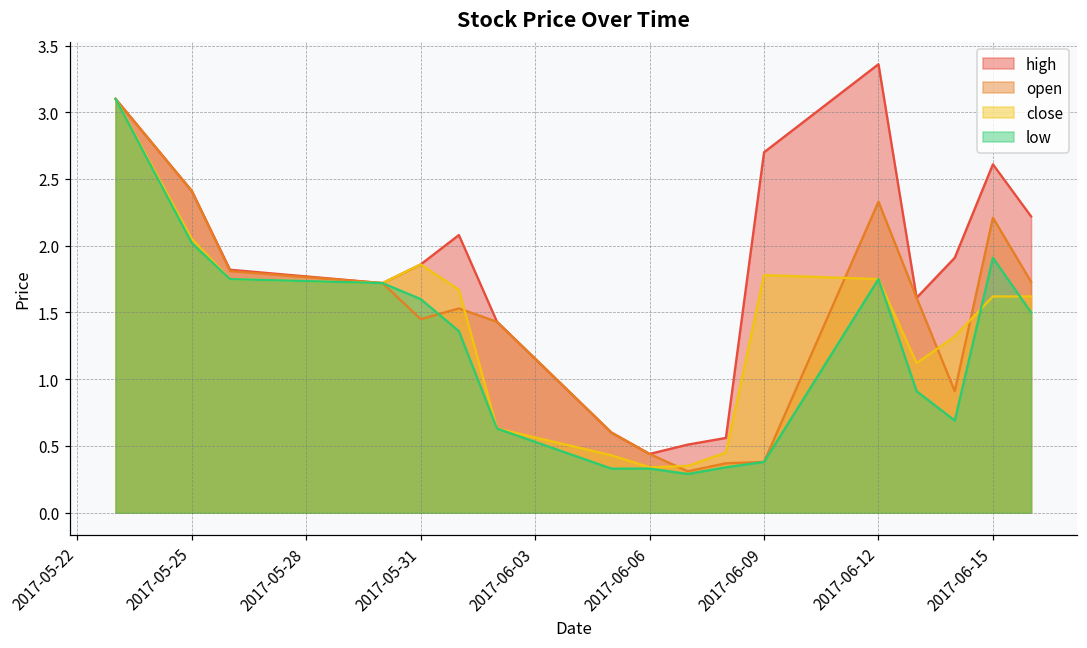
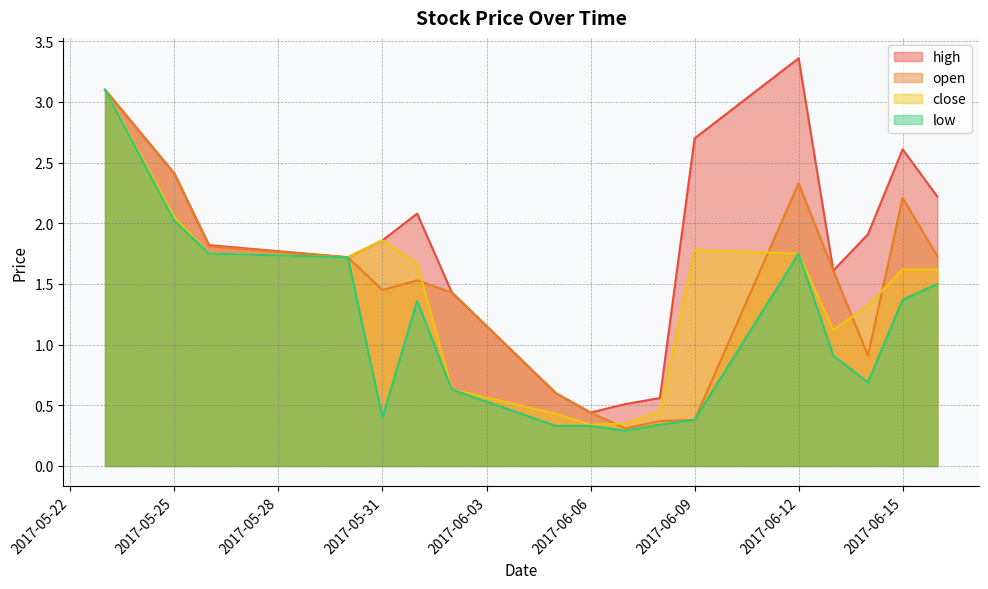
low, 2017-05-31: 1.6 -> 0.4
low, 2017-06-15: 1.91 -> 1.37
